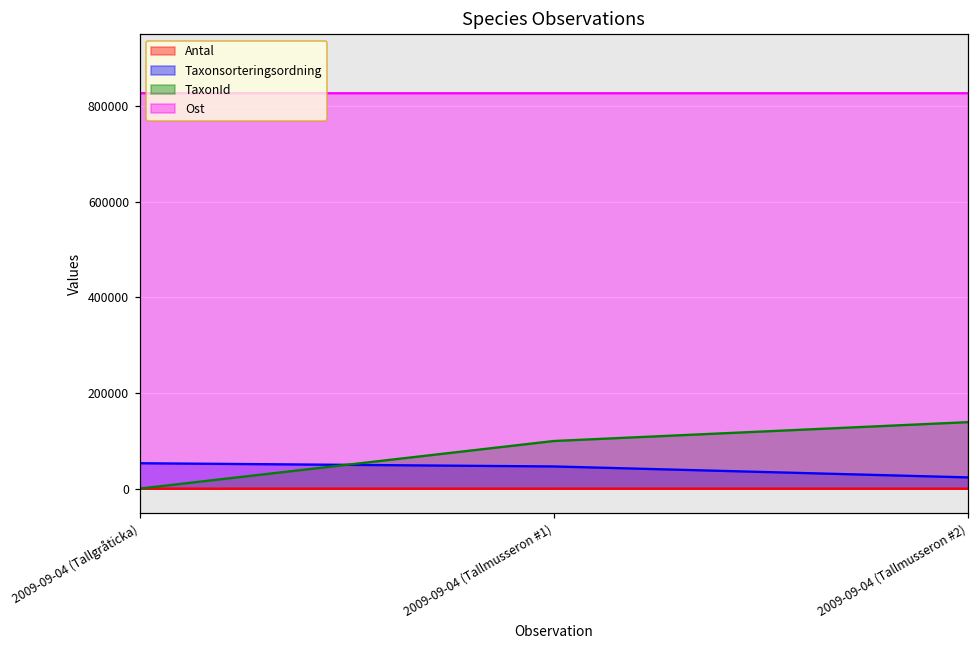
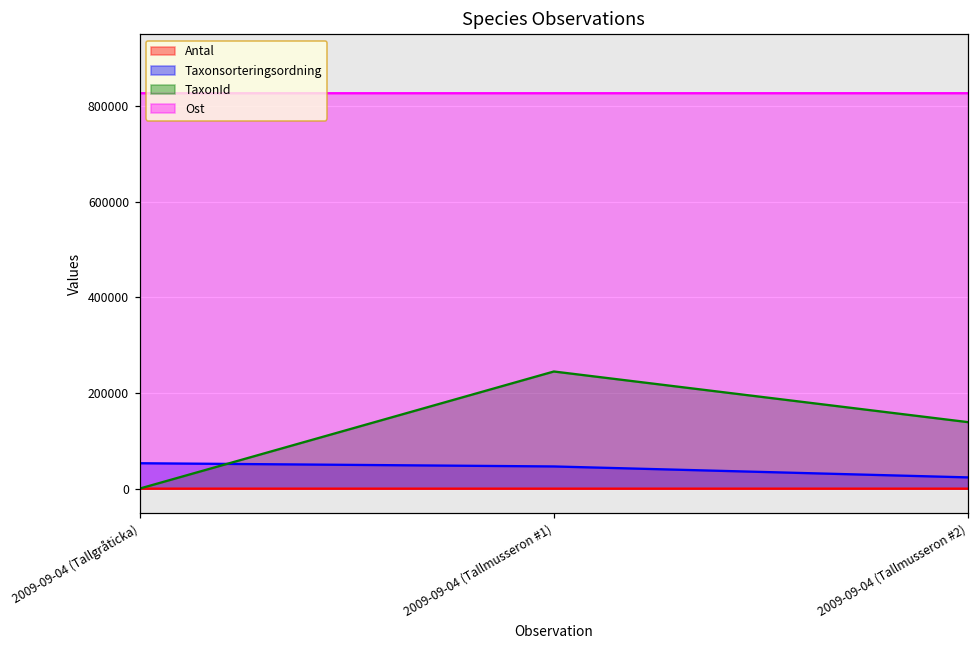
TaxonId, 2009-09-04 (Tallmusseron #1): 100000 -> 250000
